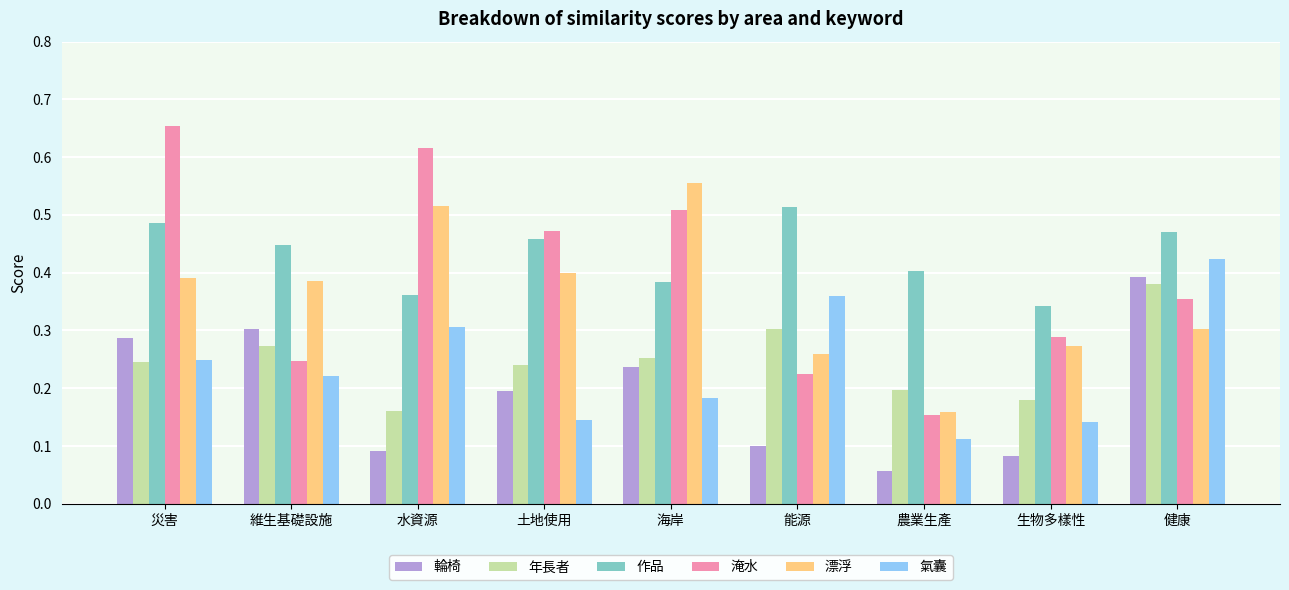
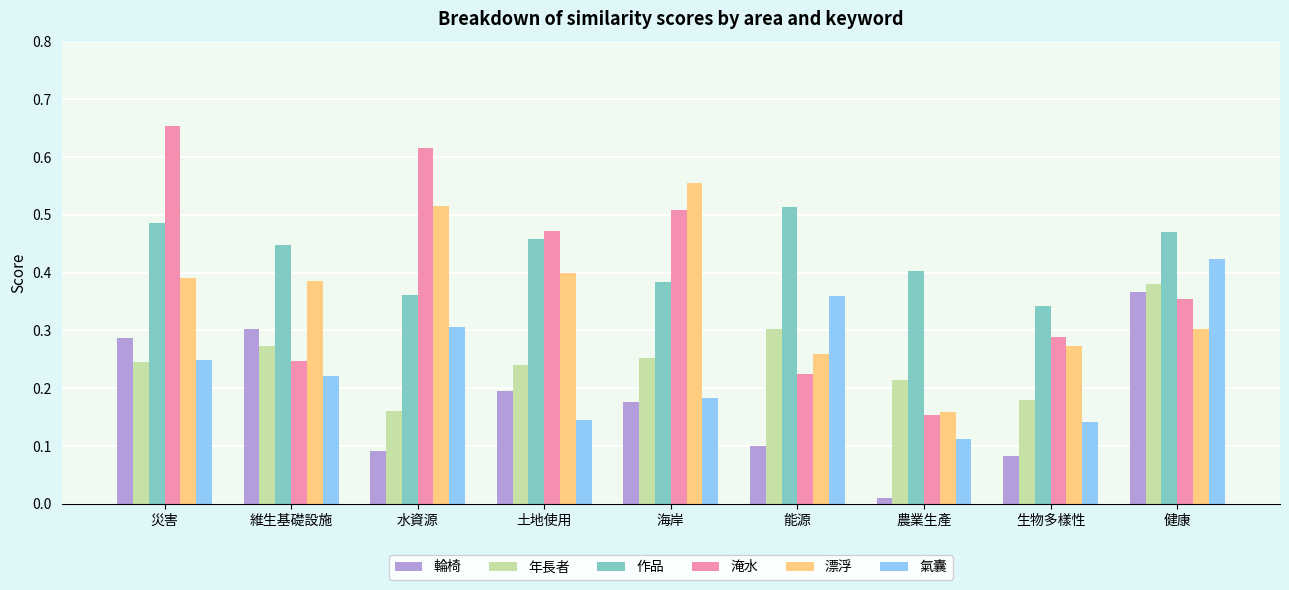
輪椅, 海岸: 0.24 -> 0.18
輪椅, 農業生產: 0.06 -> 0.01
年長者, 農業生產: 0.20 -> 0.21
輪椅, 健康: 0.39 -> 0.37
